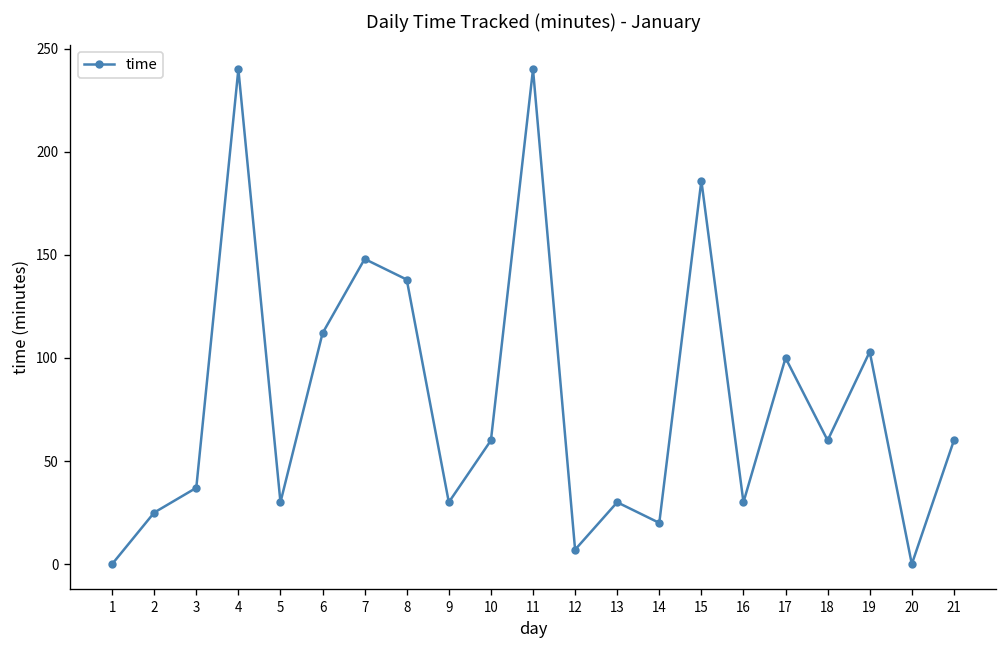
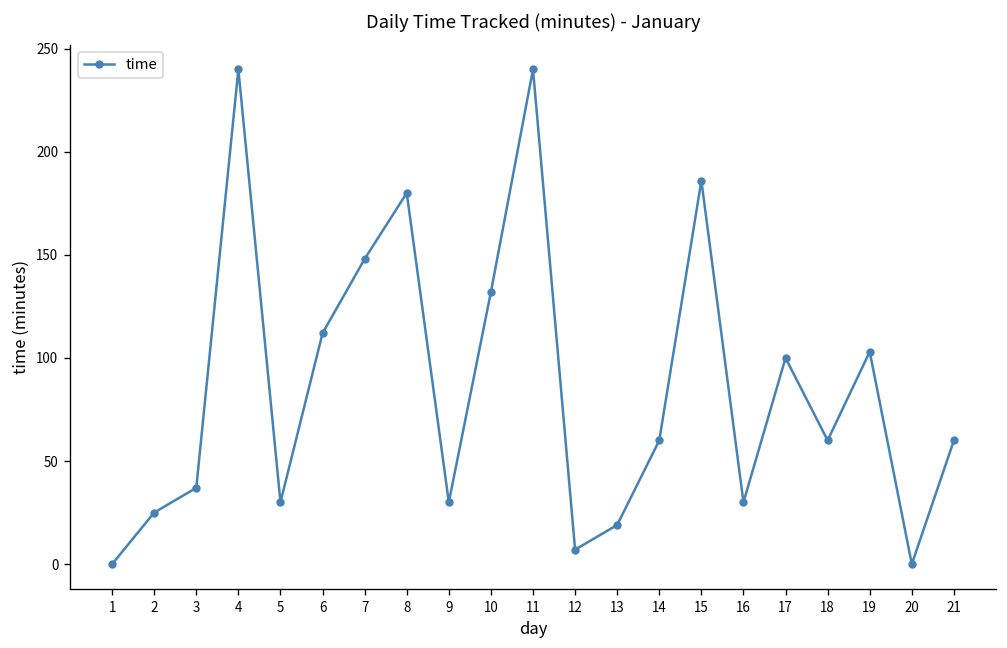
8: 138 -> 180
10: 60 -> 132
13: 30 -> 19
14: 20 -> 60
